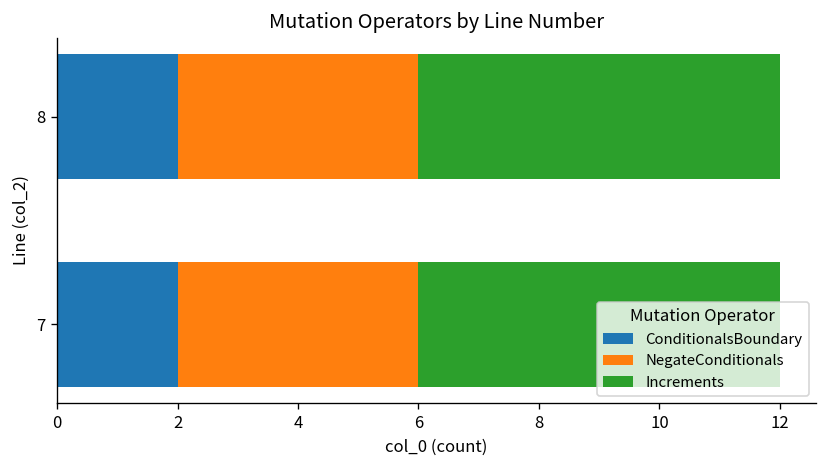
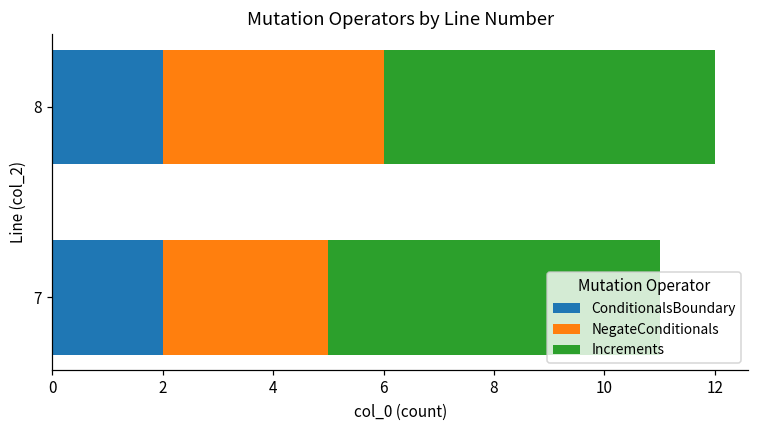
NegateConditionals, 7: 4 -> 3
